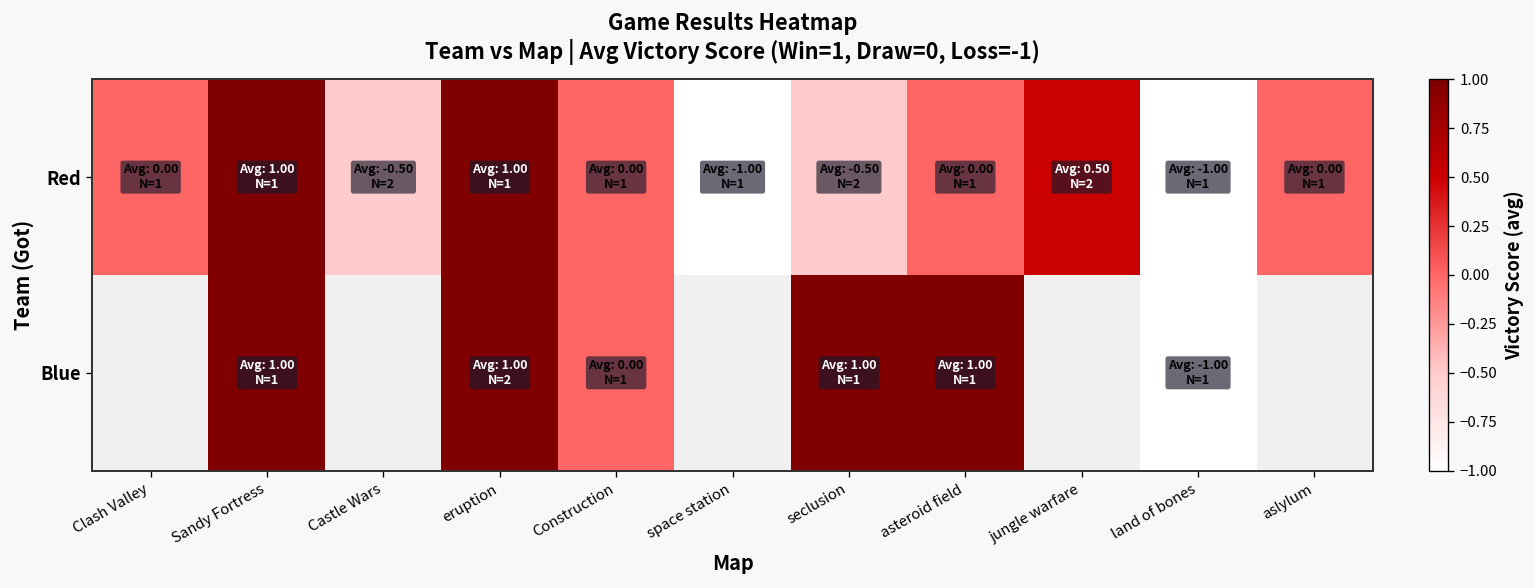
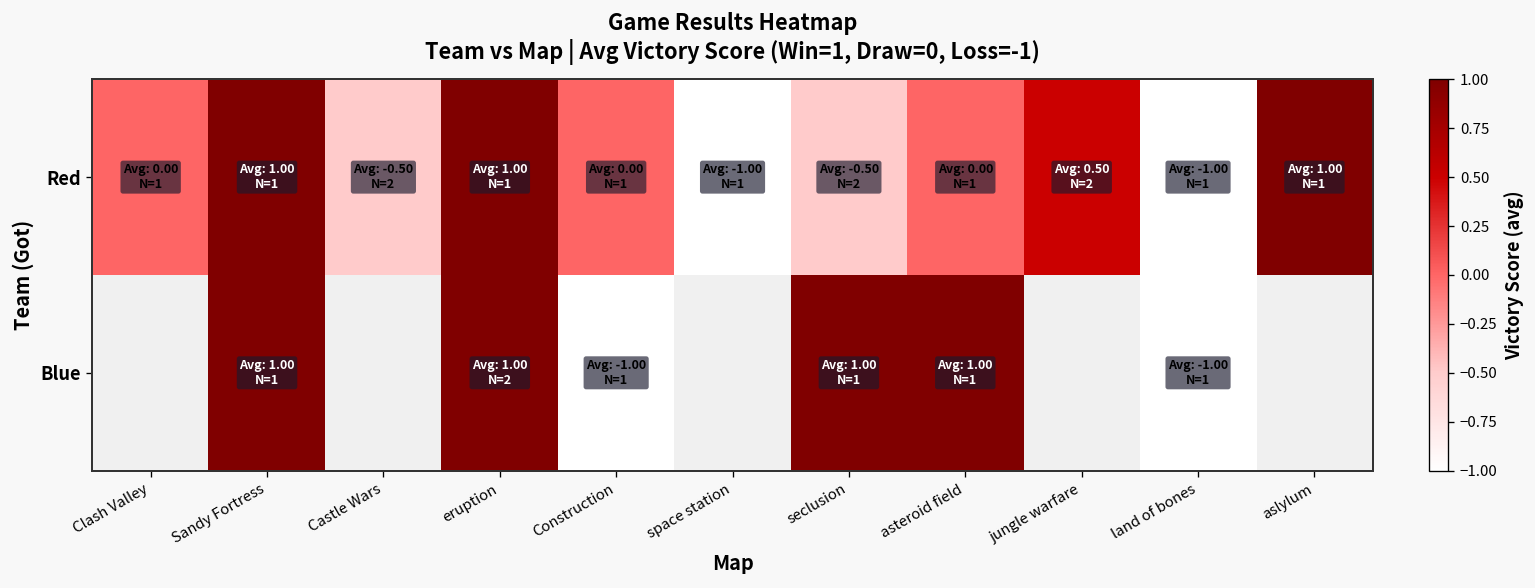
Red, aslylum: 0.00 -> 1.00
Blue, Construction: 0.00 -> -1.00
